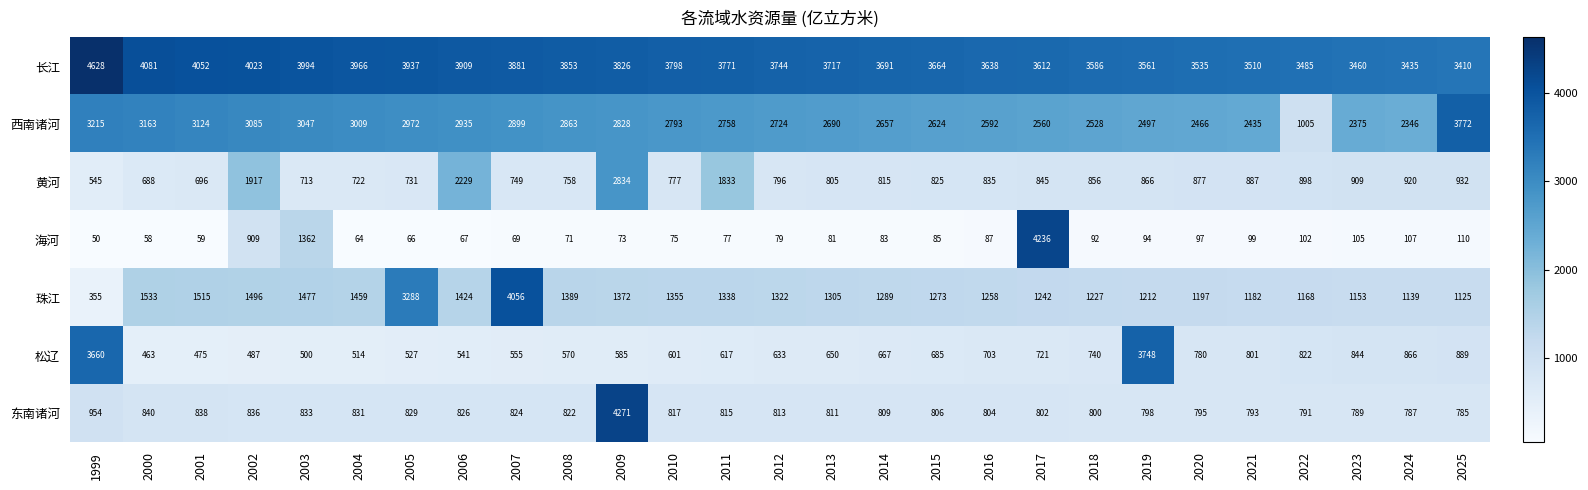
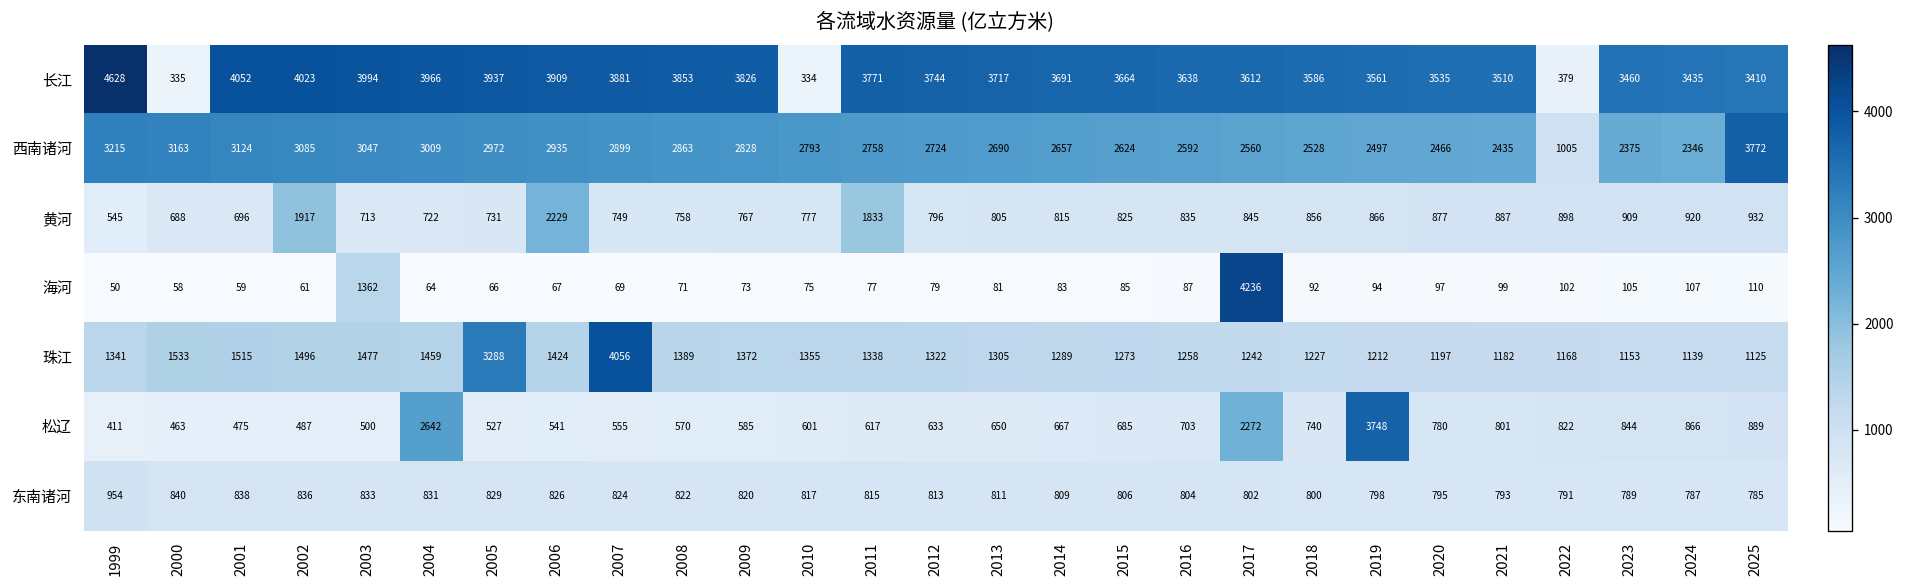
长江, 2000: 4081 -> 335
长江, 2010: 3798 -> 334
长江, 2022: 3485 -> 379
黄河, 2009: 2834 -> 767
海河, 2002: 909 -> 61
珠江, 1999: 355 -> 1341
松辽, 1999: 3660 -> 411
松辽, 2004: 514 -> 2642
松辽, 2017: 721 -> 2272
东南诸河, 2009: 4271 -> 820
